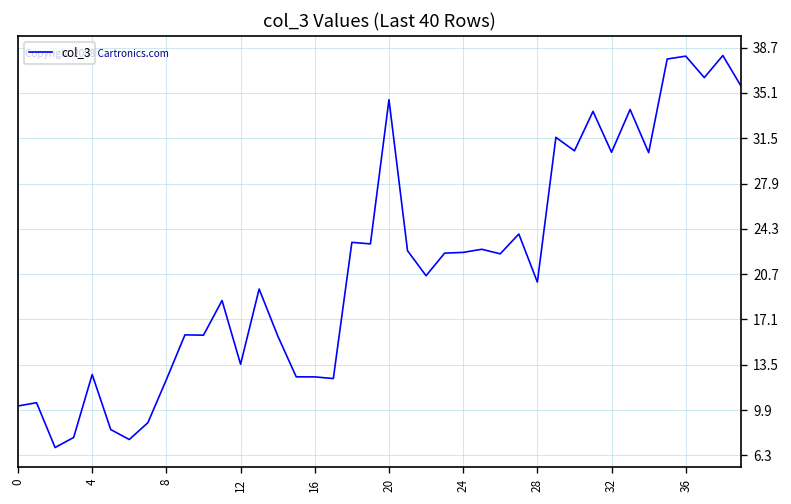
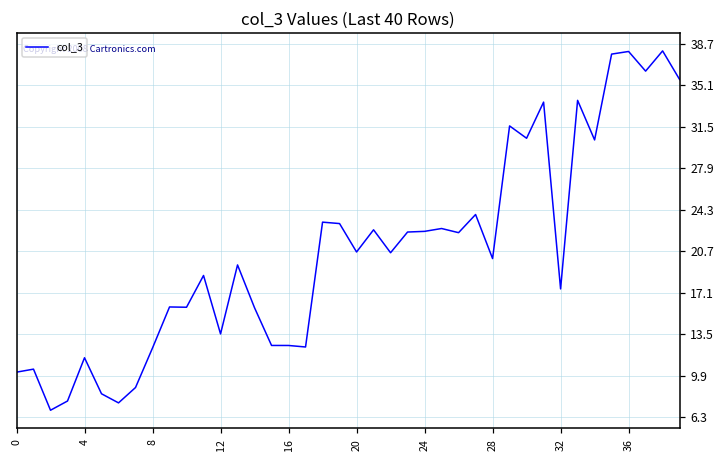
4: 12.7 -> 11.5
20: 34.5 -> 20.6
32: 30.4 -> 17.4
